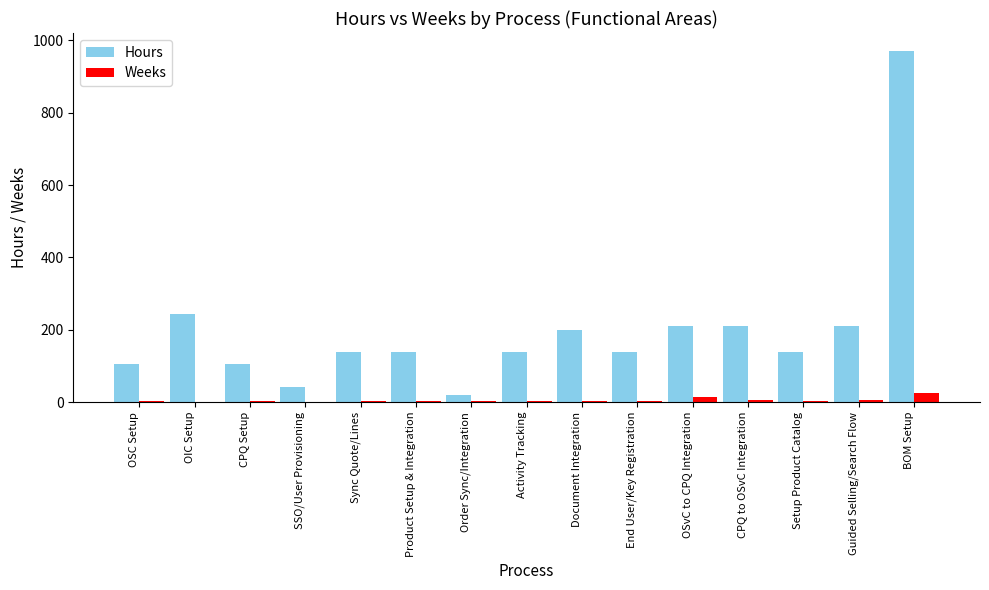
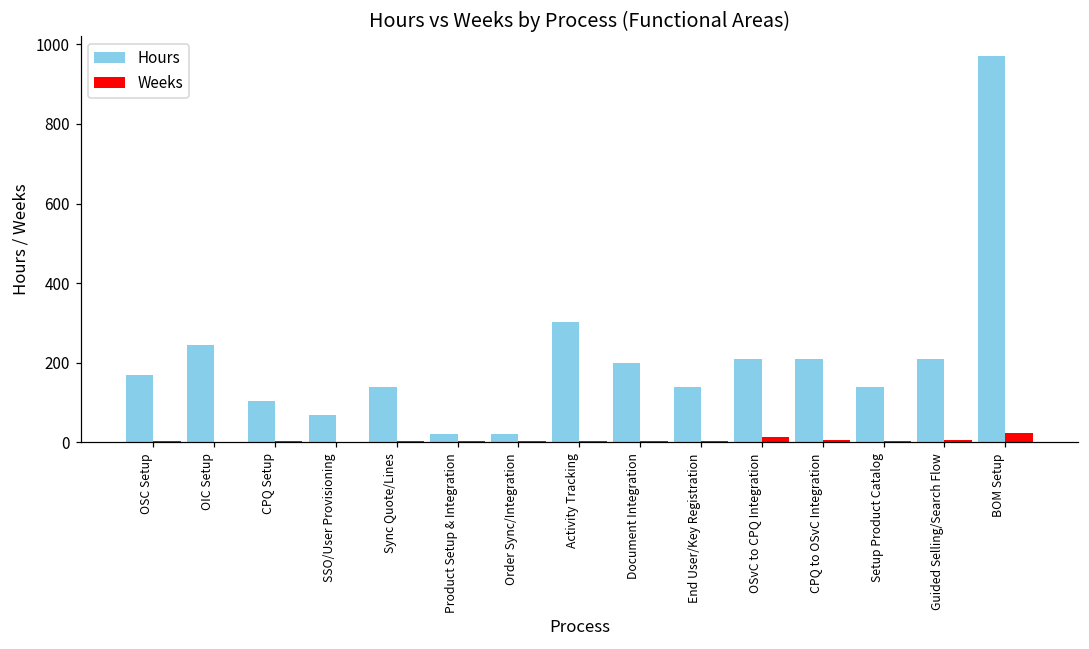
Hours, OSC Setup: 110 -> 170
Hours, SSO/User Provisioning: 40 -> 70
Hours, Product Setup & Integration: 140 -> 20
Hours, Activity Tracking: 140 -> 300
